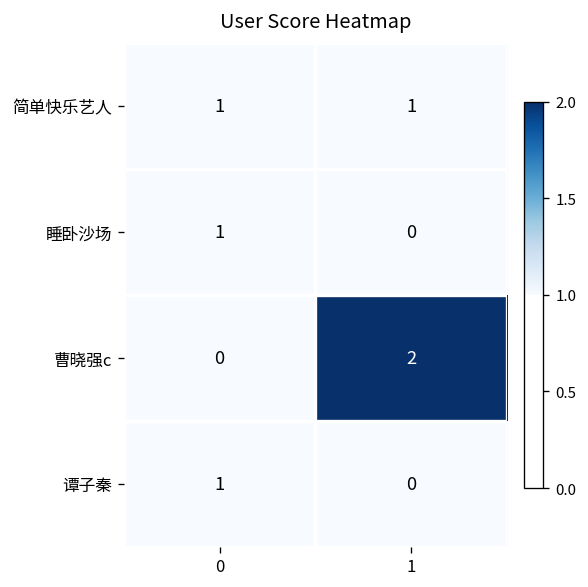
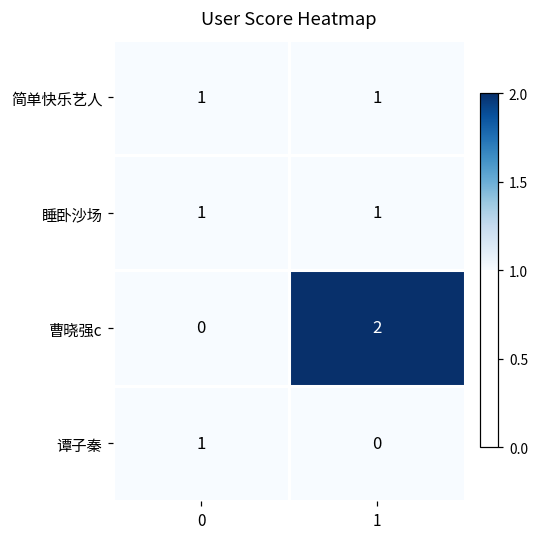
睡卧沙场, 1: 0 -> 1
